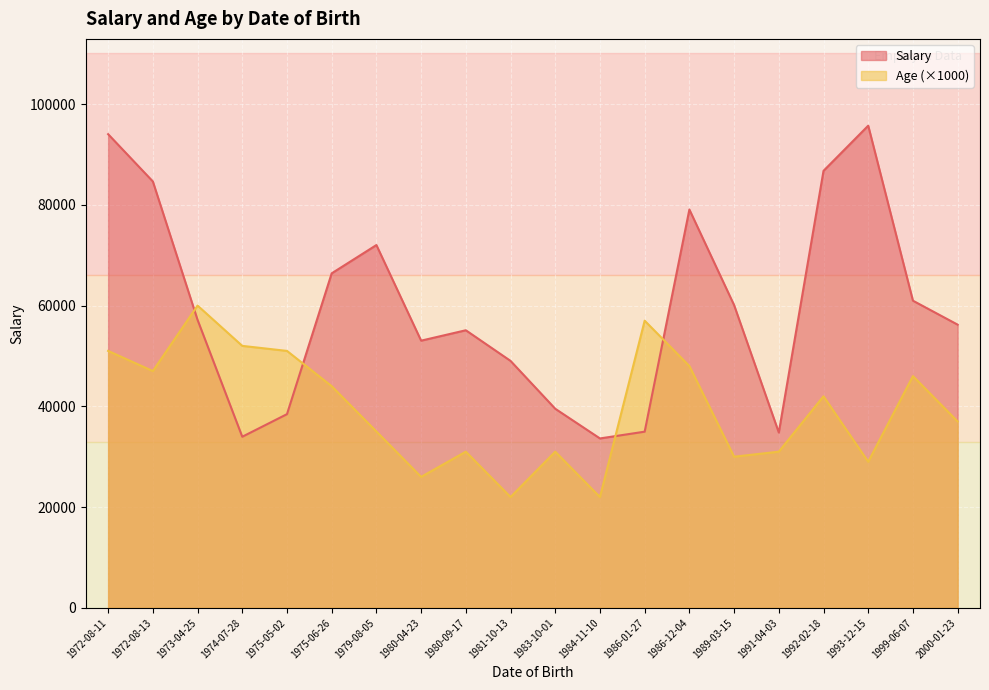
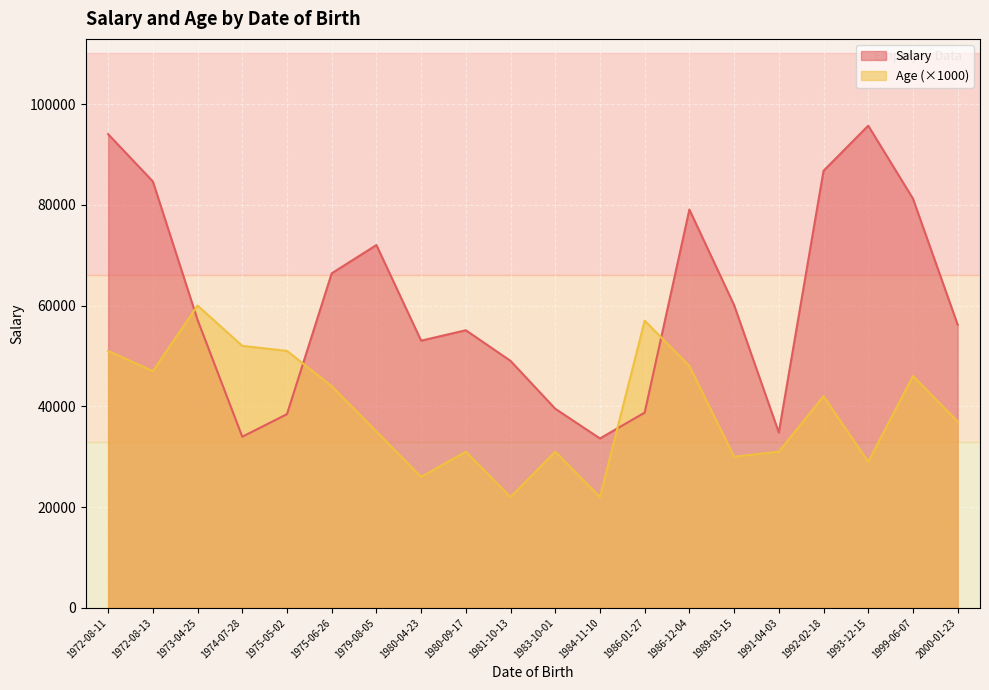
Salary, 1986-01-27: 35000 -> 39000
Salary, 1999-06-07: 61000 -> 81000
